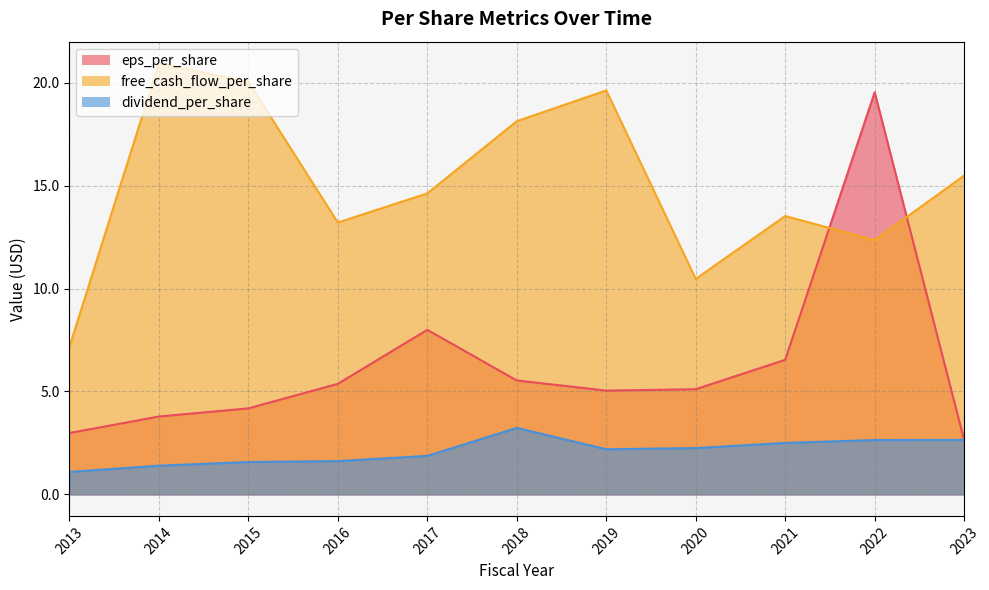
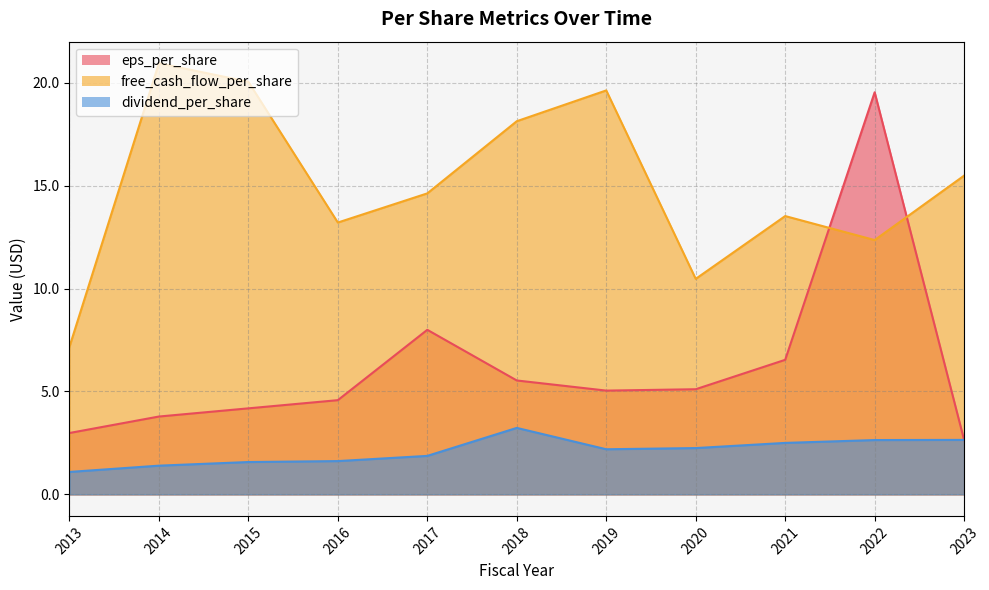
eps_per_share, 2016: 5.4 -> 4.6
